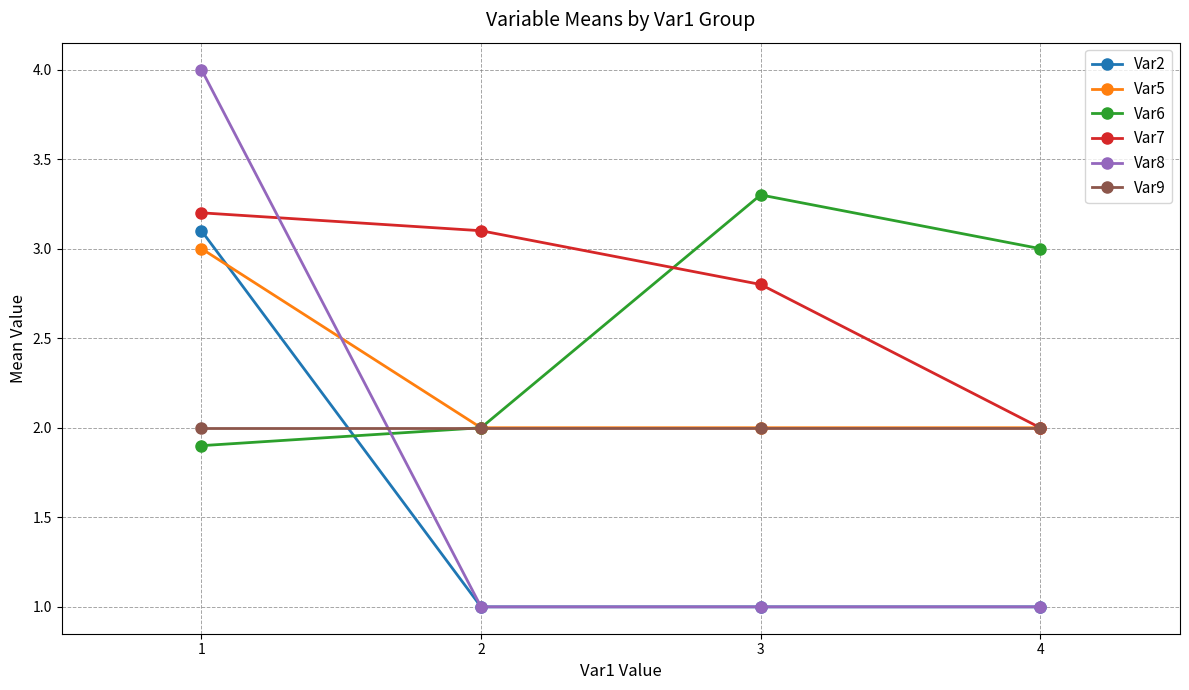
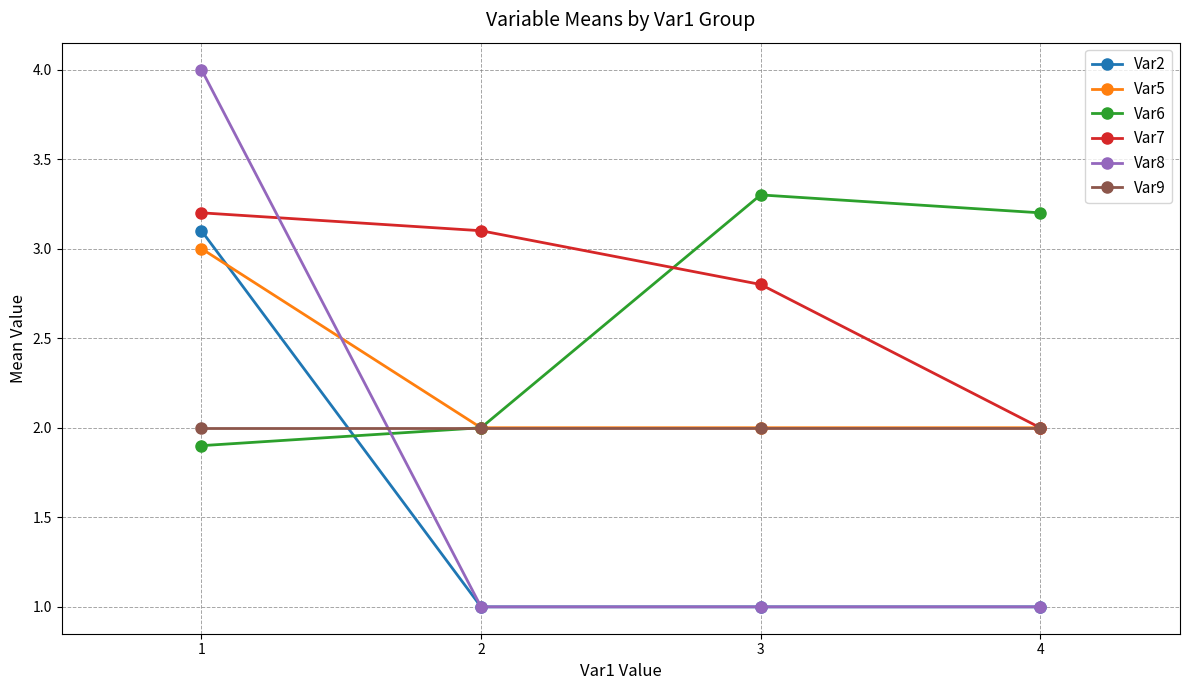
Var6, 4: 3.0 -> 3.2
